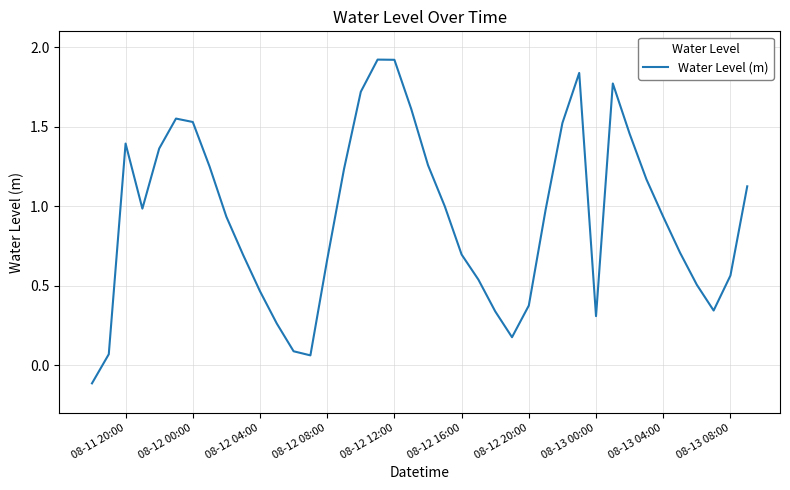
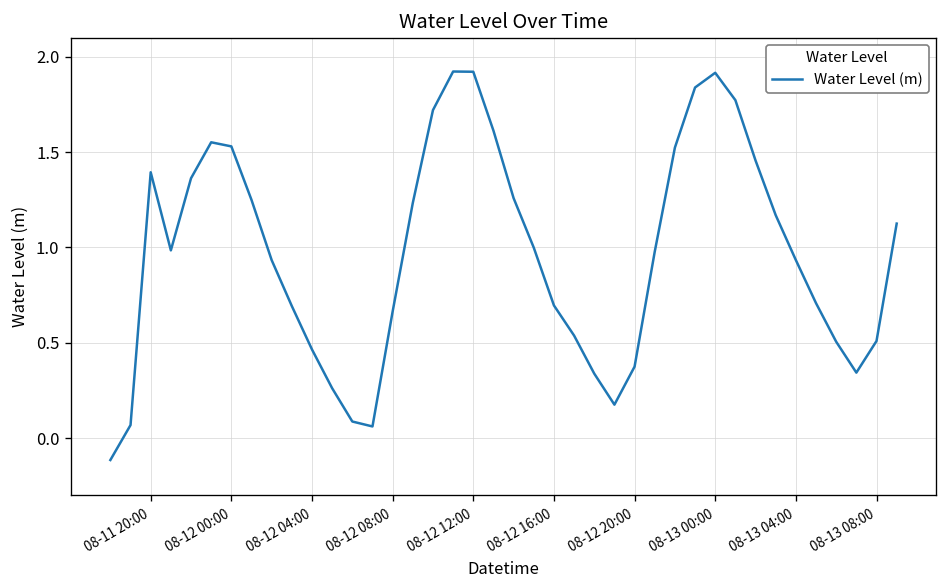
08-13 00:00: 0.31 -> 1.92
08-13 08:00: 0.56 -> 0.51
